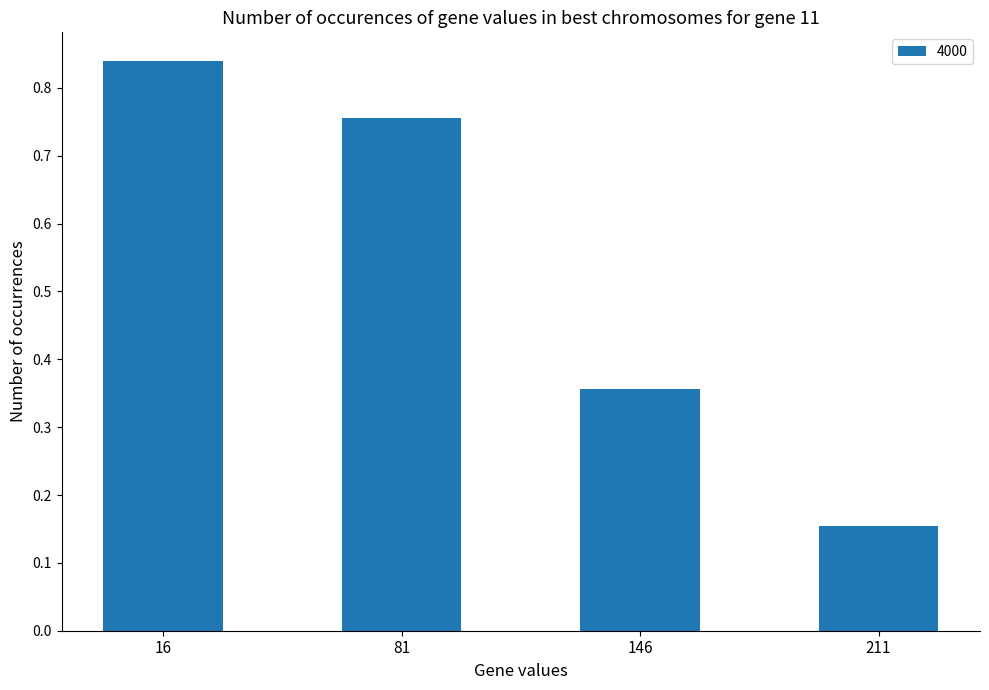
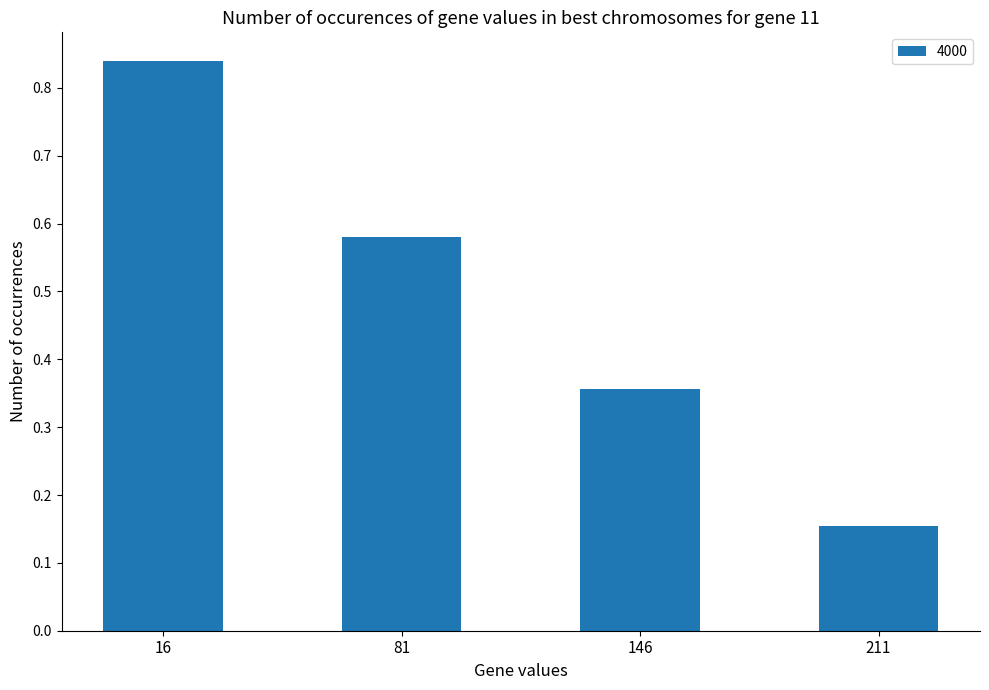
81: 0.76 -> 0.58
